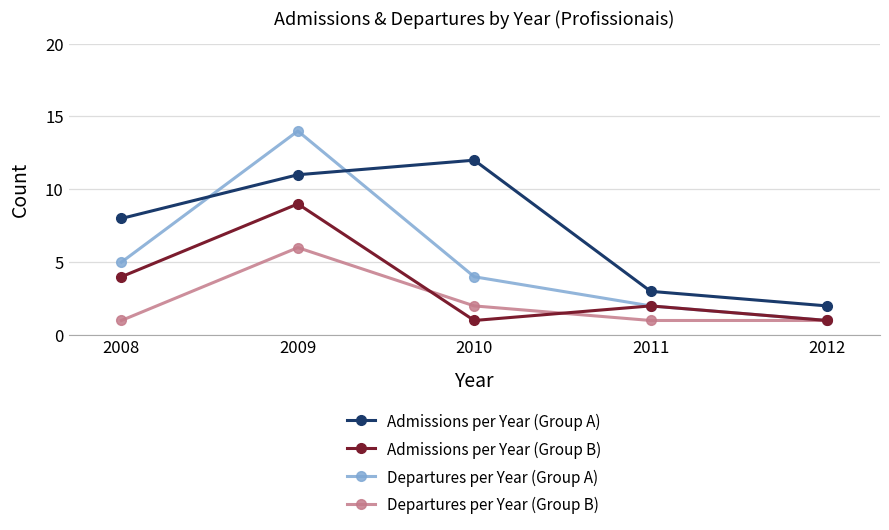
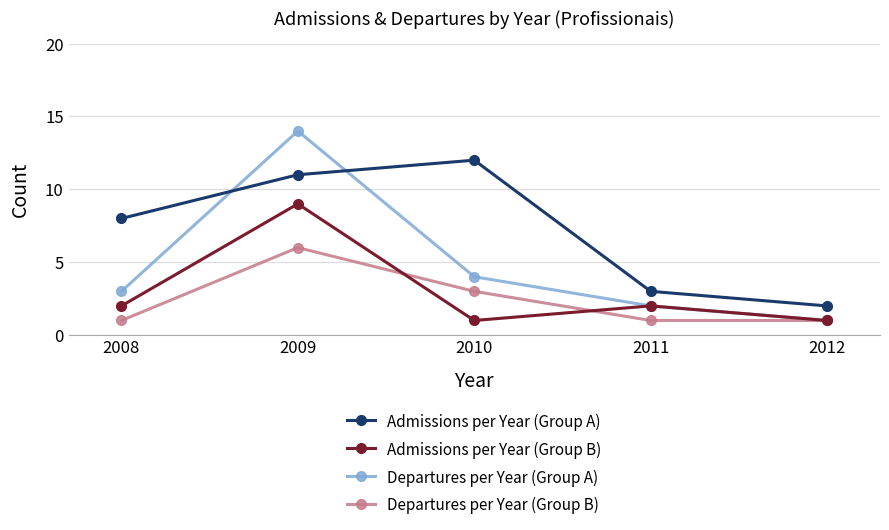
Admissions per Year (Group B), 2008: 4 -> 2
Departures per Year (Group A), 2008: 5 -> 3
Departures per Year (Group B), 2010: 2 -> 3
